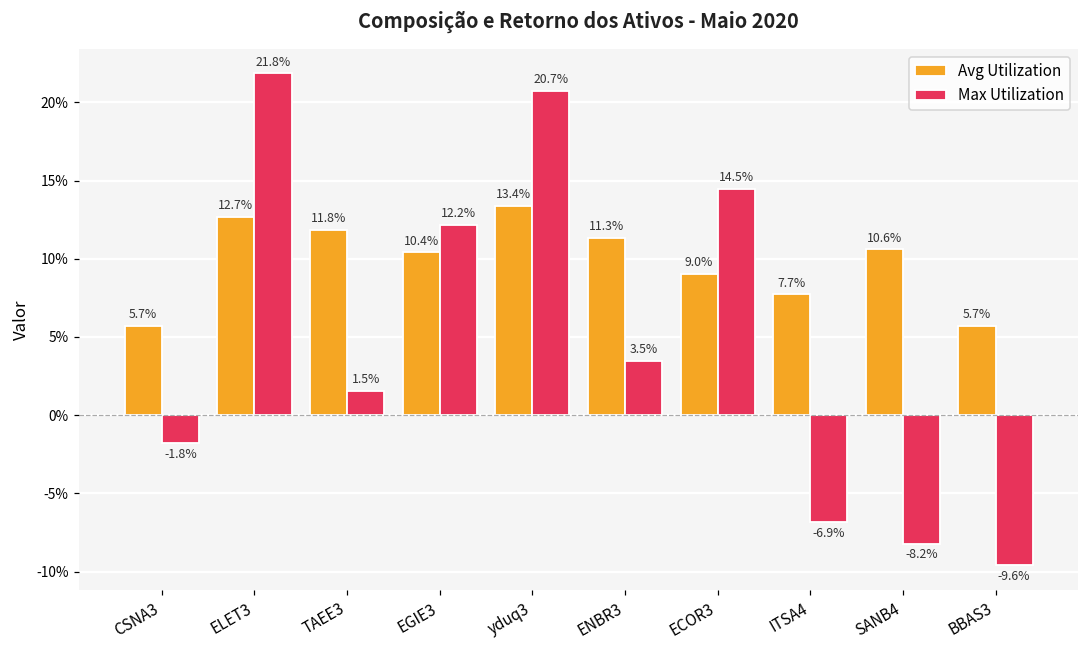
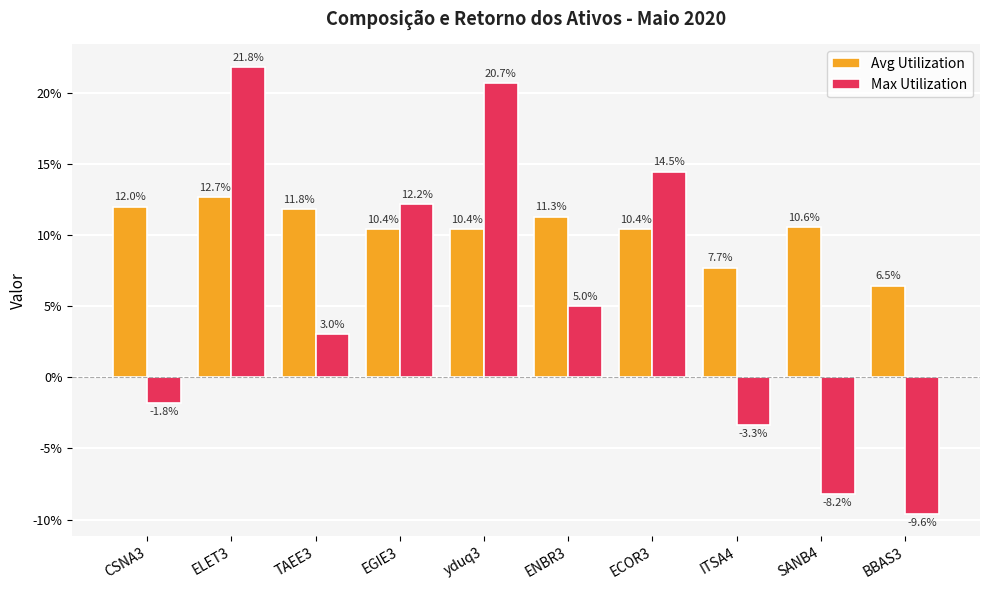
Avg Utilization, CSNA3: 5.7% -> 12.0%
Max Utilization, TAEE3: 1.5% -> 3.0%
Avg Utilization, yduq3: 13.4% -> 10.4%
Max Utilization, ENBR3: 3.5% -> 5.0%
Avg Utilization, ECOR3: 9.0% -> 10.4%
Max Utilization, ITSA4: -6.9% -> -3.3%
Avg Utilization, BBAS3: 5.7% -> 6.5%
